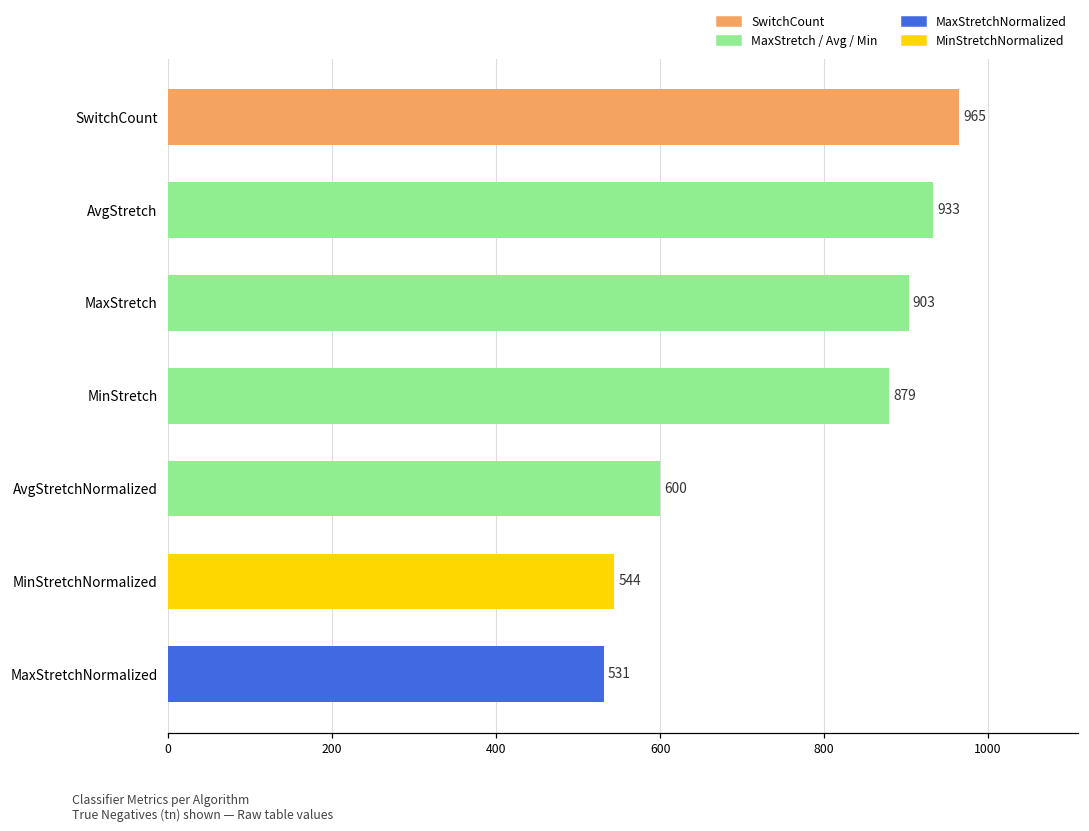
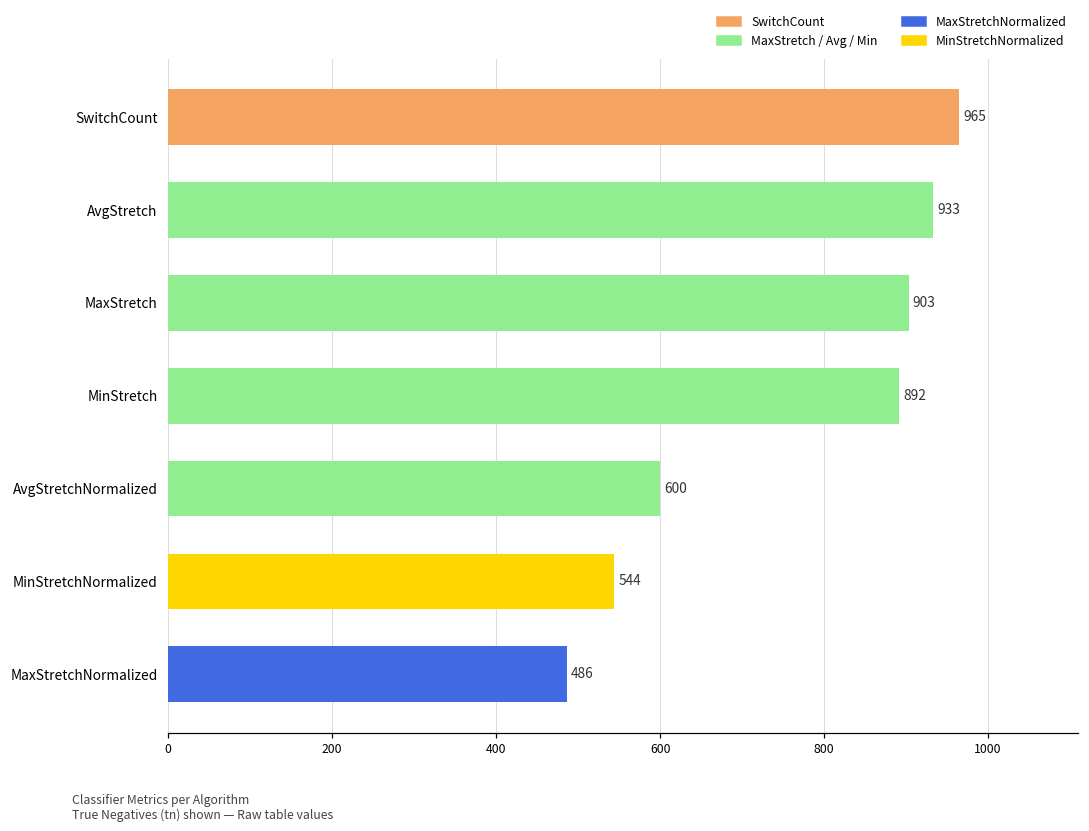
MinStretch: 879 -> 892
MaxStretchNormalized: 531 -> 486
